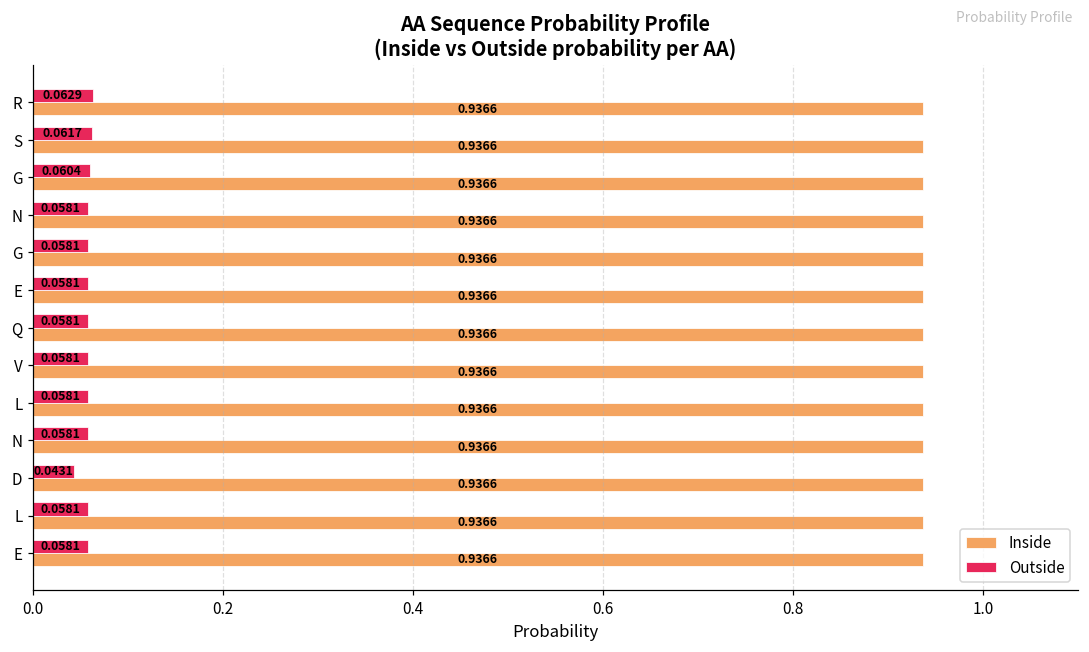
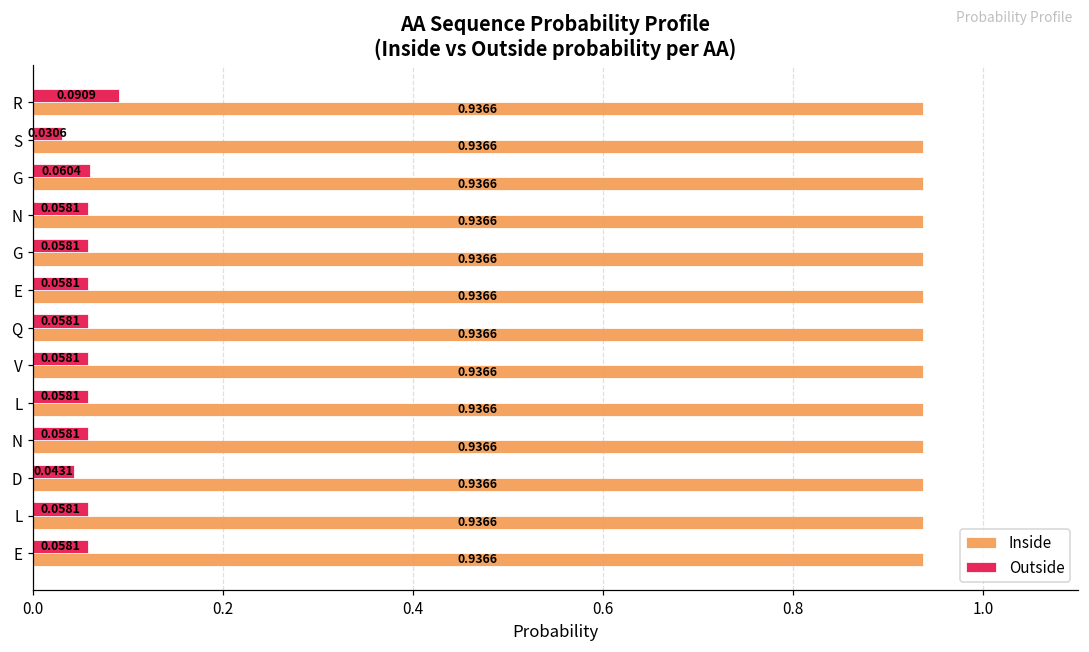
Outside, R: 0.0629 -> 0.0909
Outside, S: 0.0617 -> 0.0306
